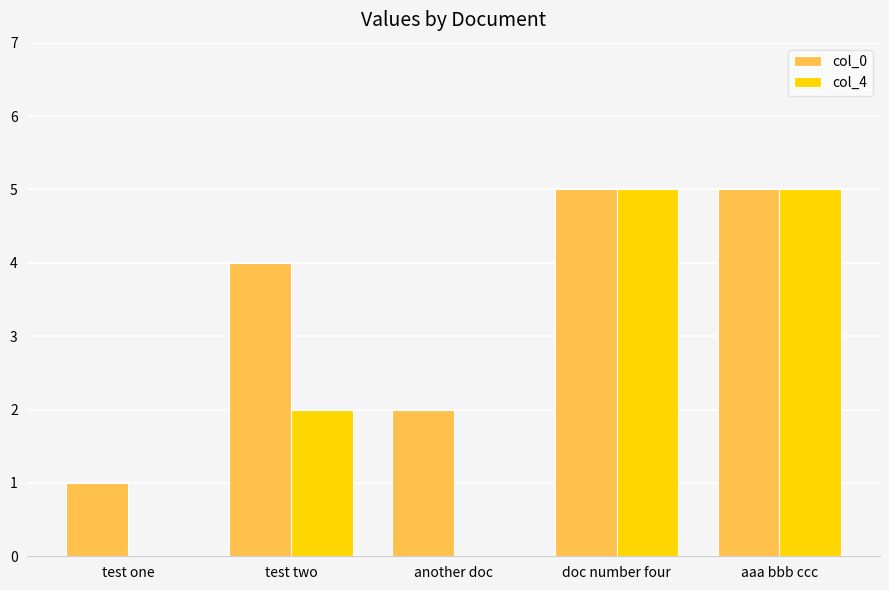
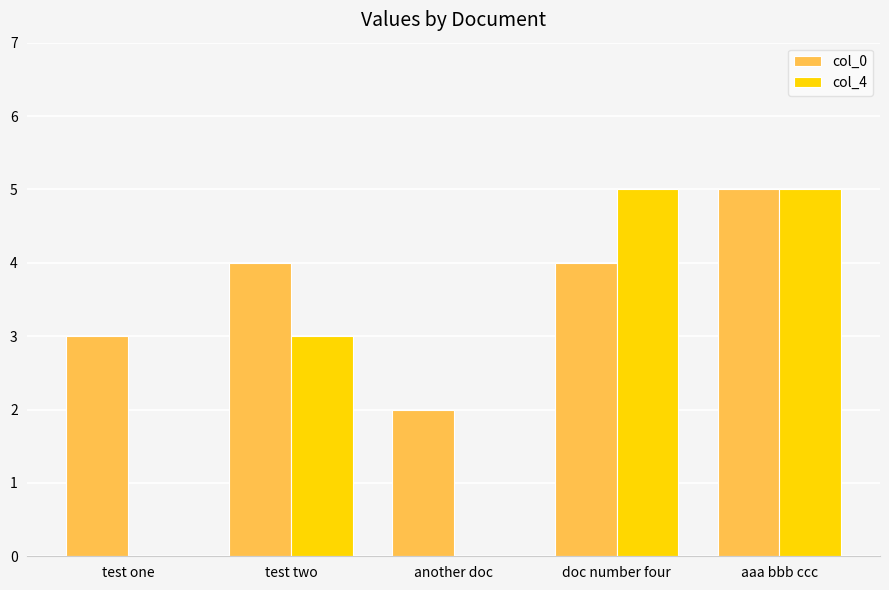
col_0, test one: 1 -> 3
col_4, test two: 2 -> 3
col_0, doc number four: 5 -> 4
